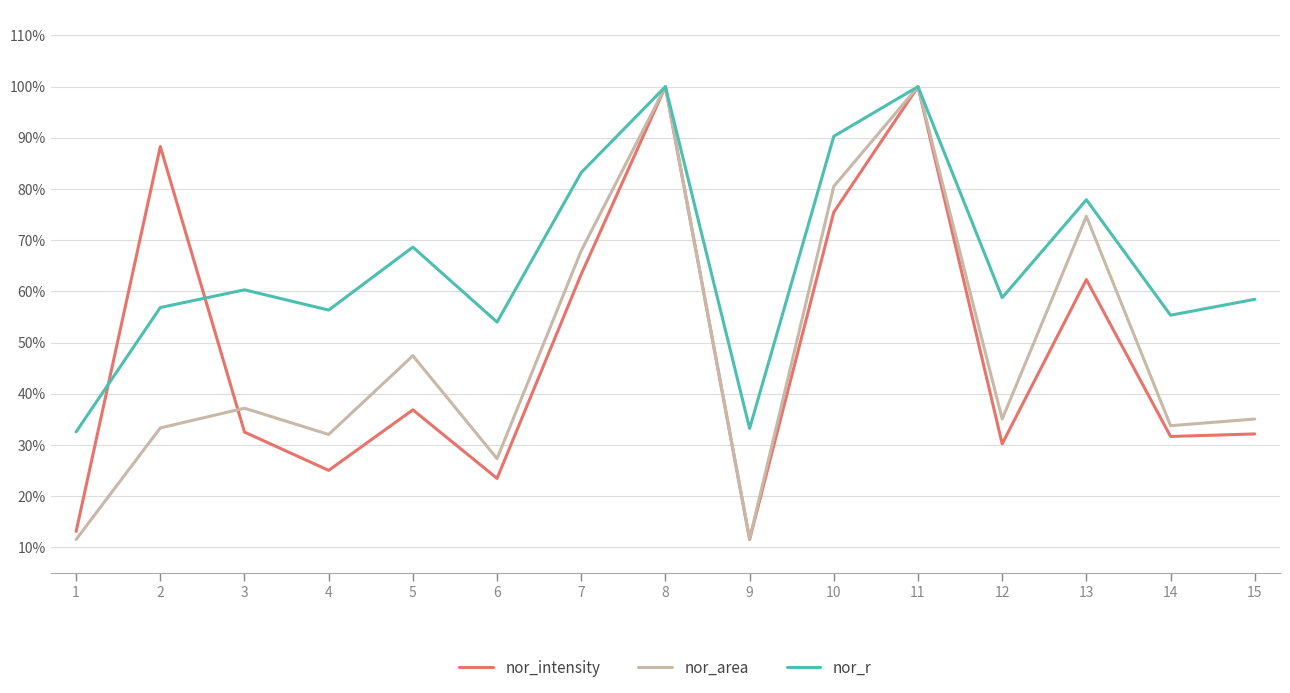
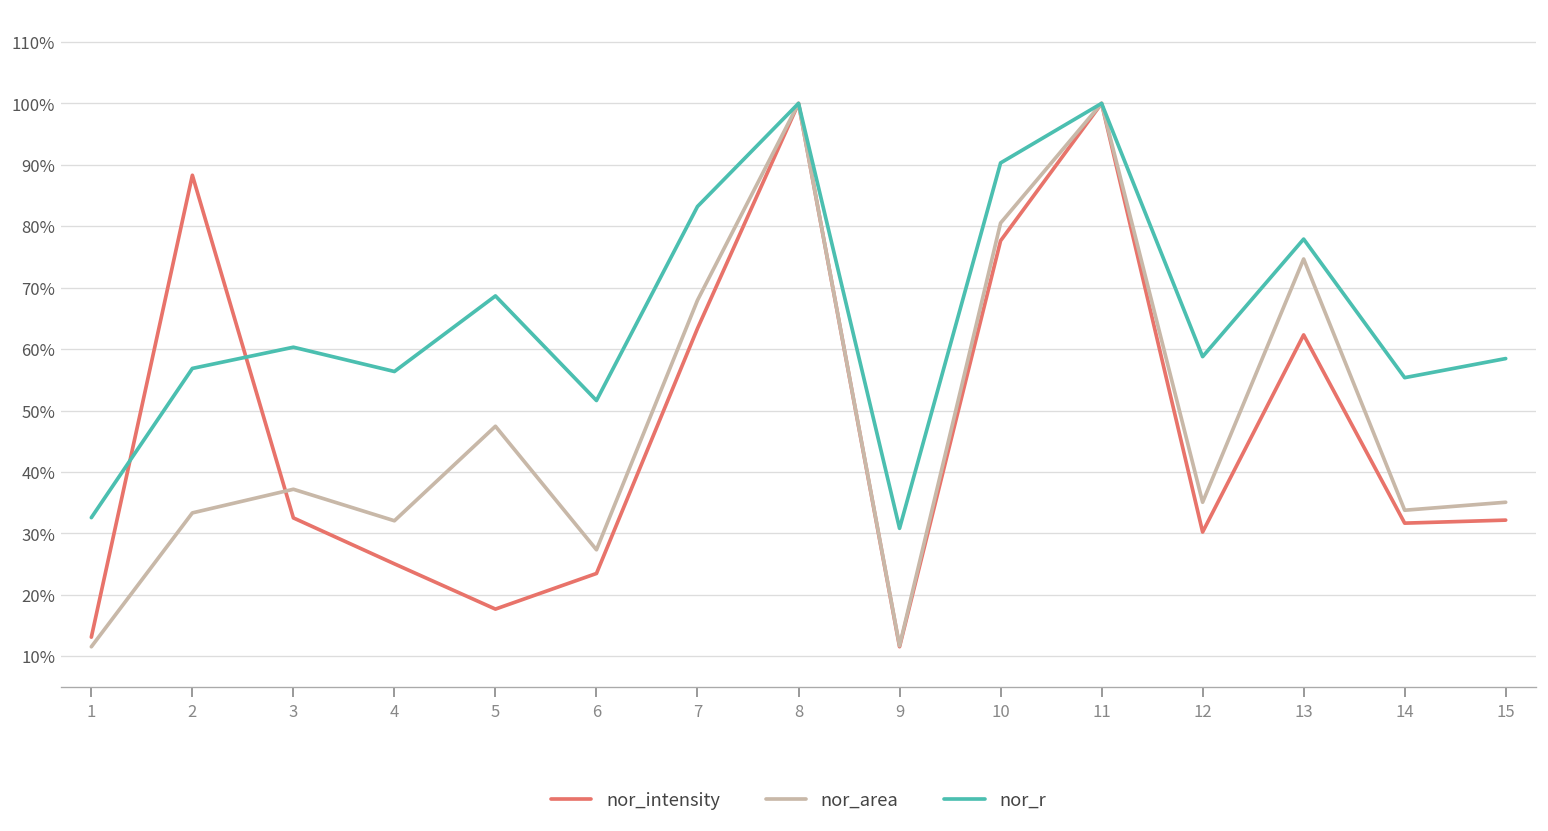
nor_intensity, 5: 37% -> 18%
nor_r, 6: 54% -> 52%
nor_r, 9: 33% -> 31%
nor_intensity, 10: 75% -> 78%
